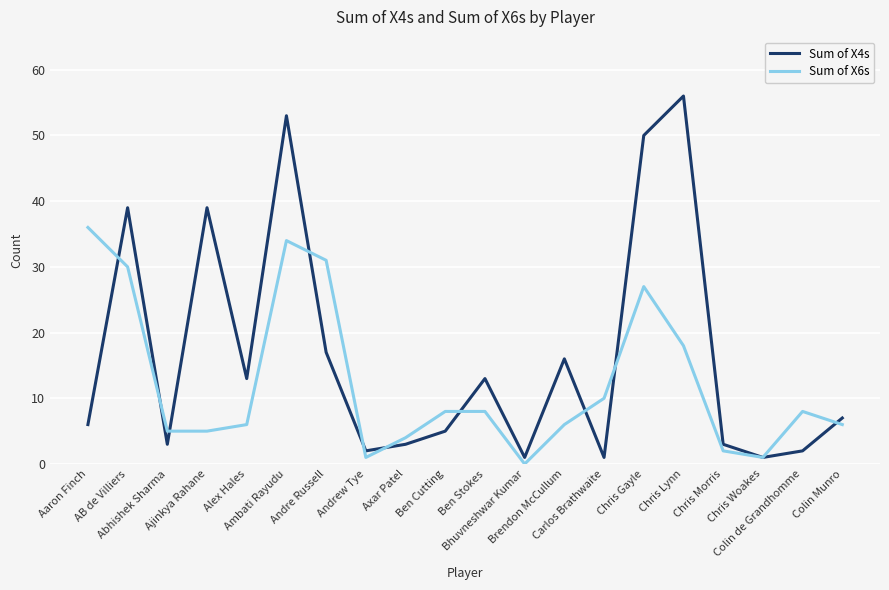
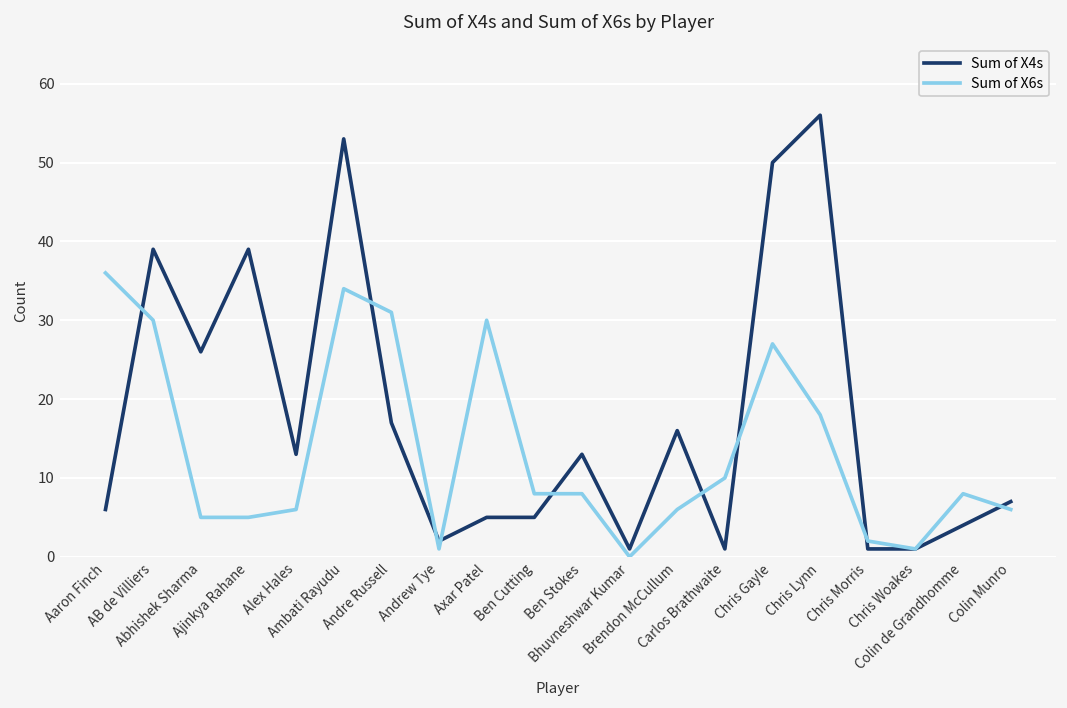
Sum of X4s, Abhishek Sharma: 3 -> 26
Sum of X4s, Axar Patel: 3 -> 5
Sum of X6s, Axar Patel: 4 -> 30
Sum of X4s, Chris Morris: 3 -> 1
Sum of X4s, Colin de Grandhomme: 2 -> 4
